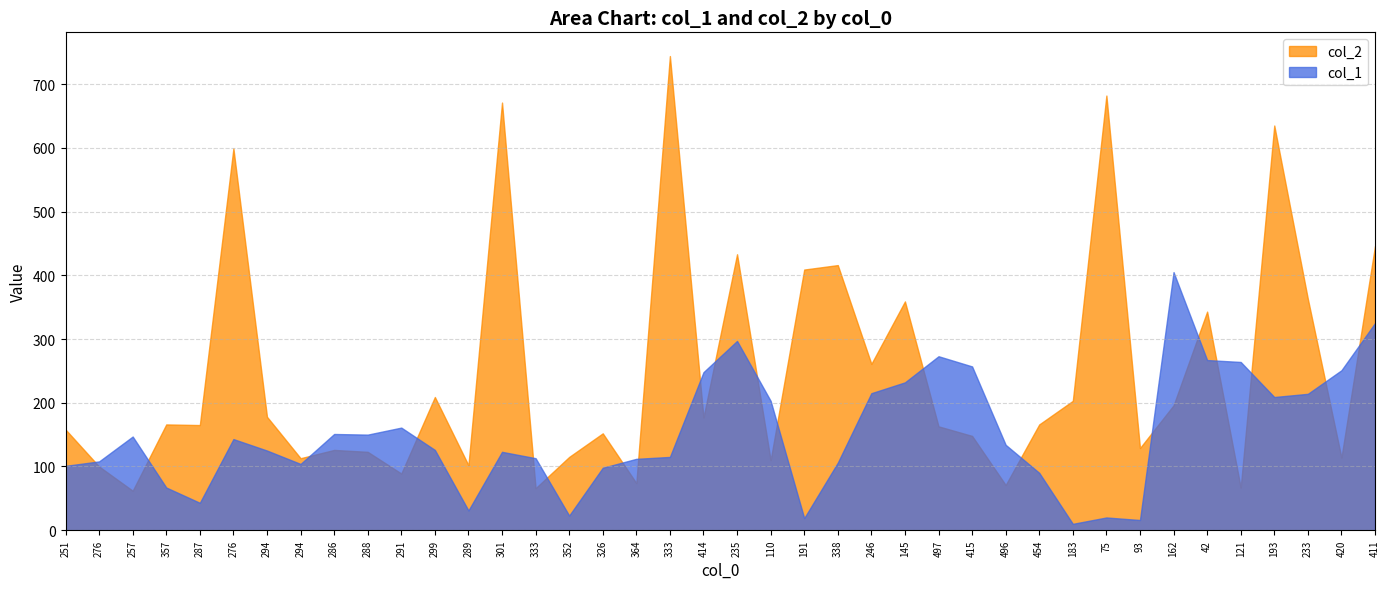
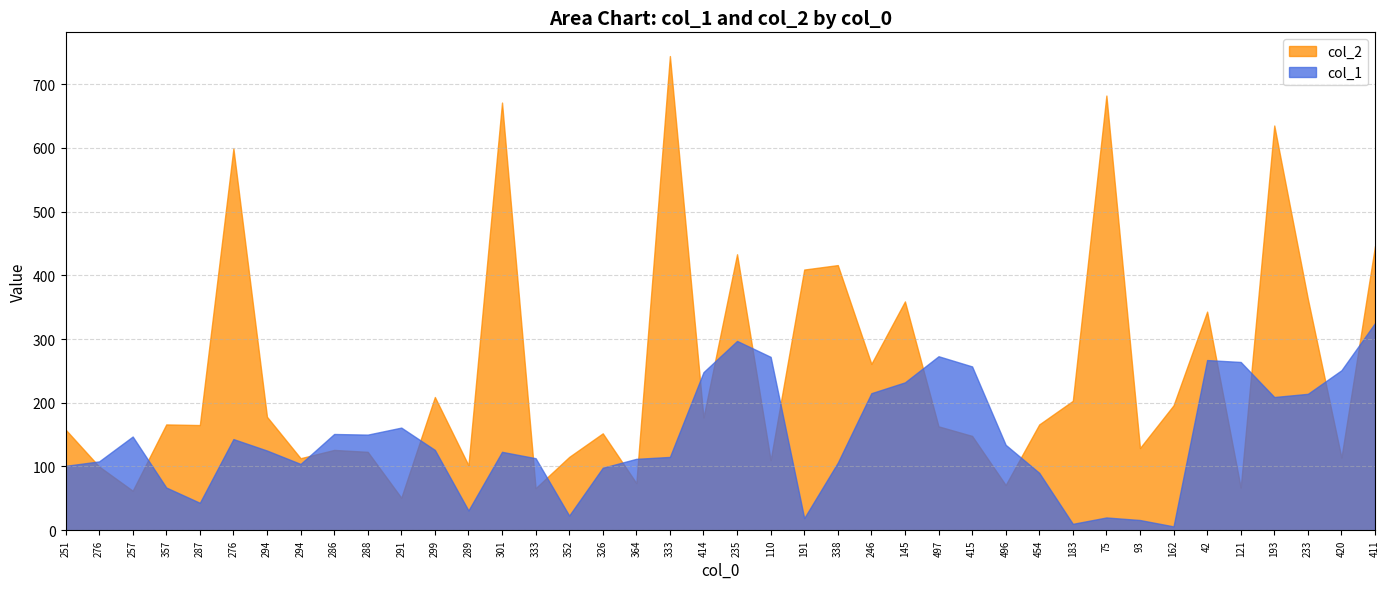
col_2, 291: 90 -> 50
col_1, 110: 200 -> 270
col_1, 162: 410 -> 10
